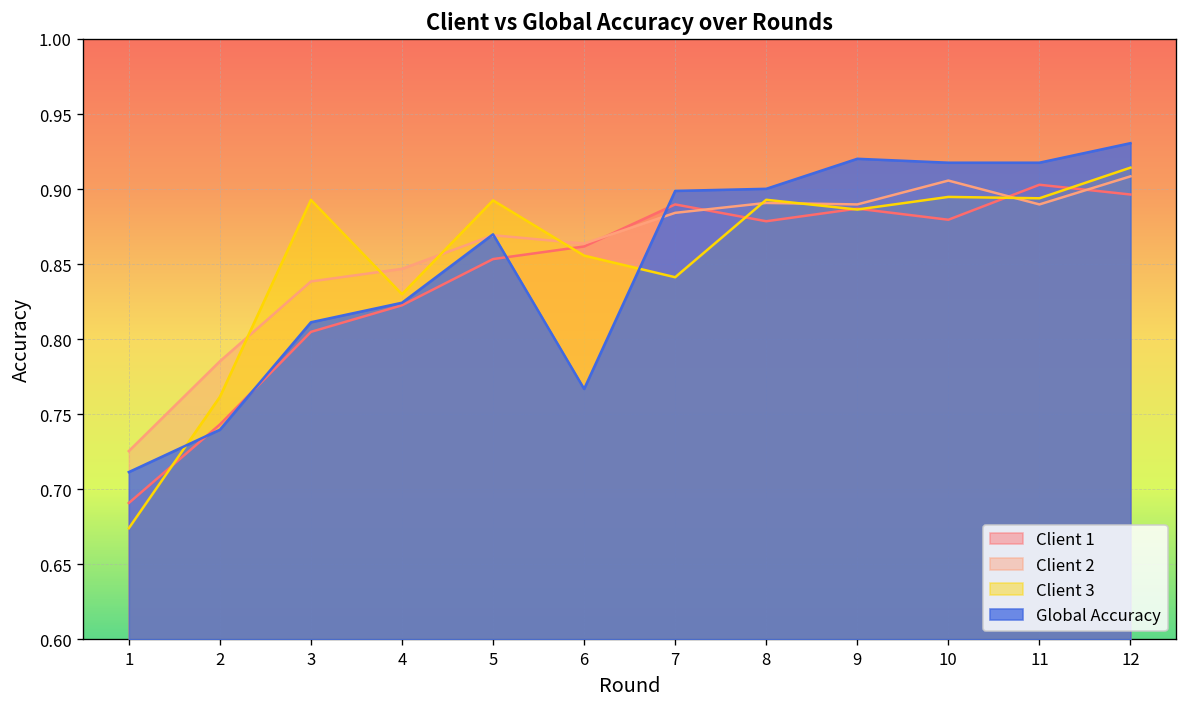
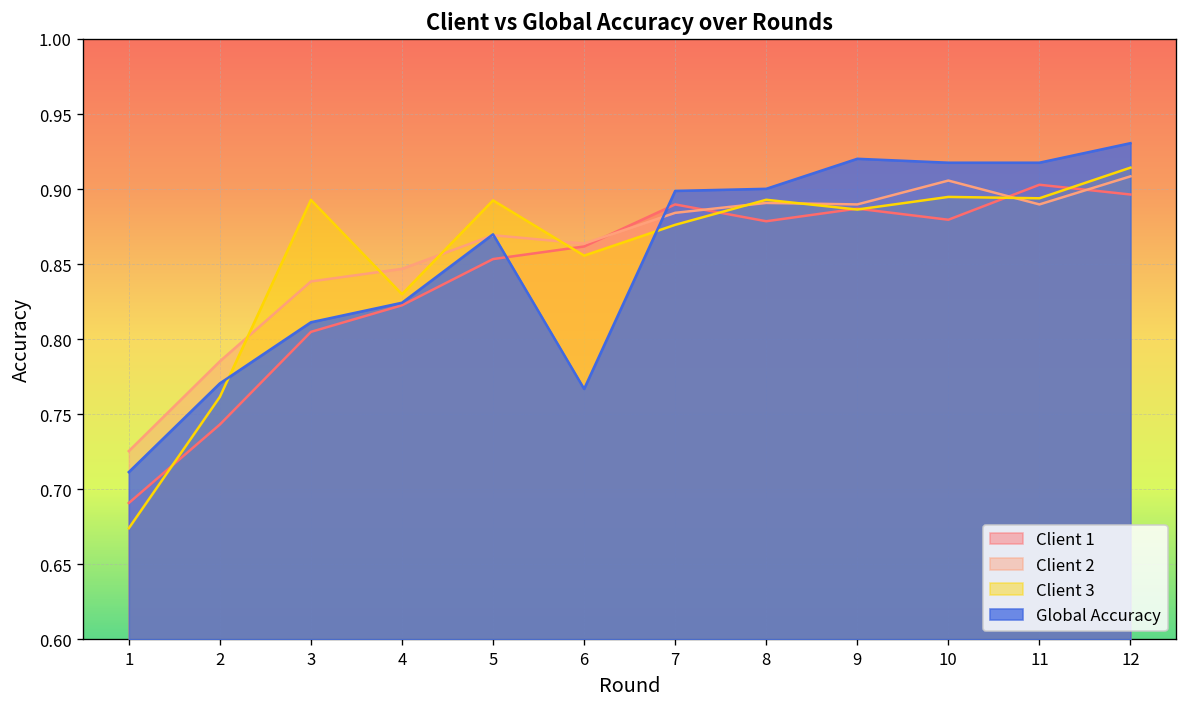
Global Accuracy, 2: 0.740 -> 0.771
Client 3, 7: 0.841 -> 0.876
